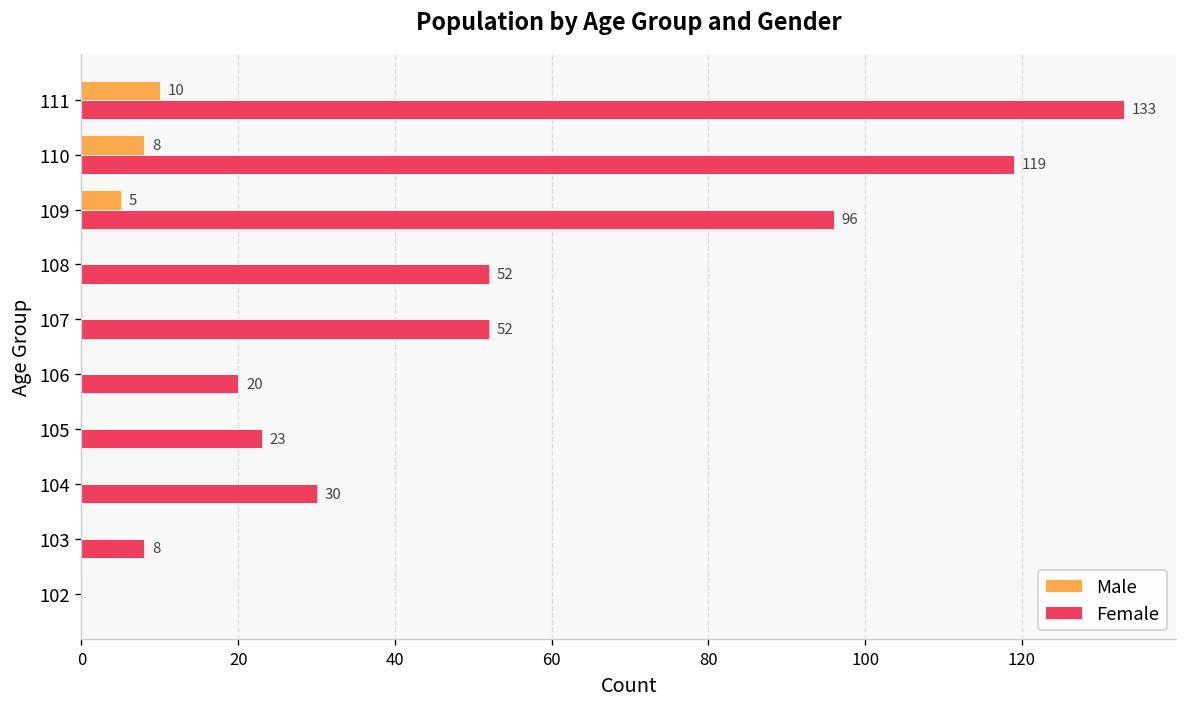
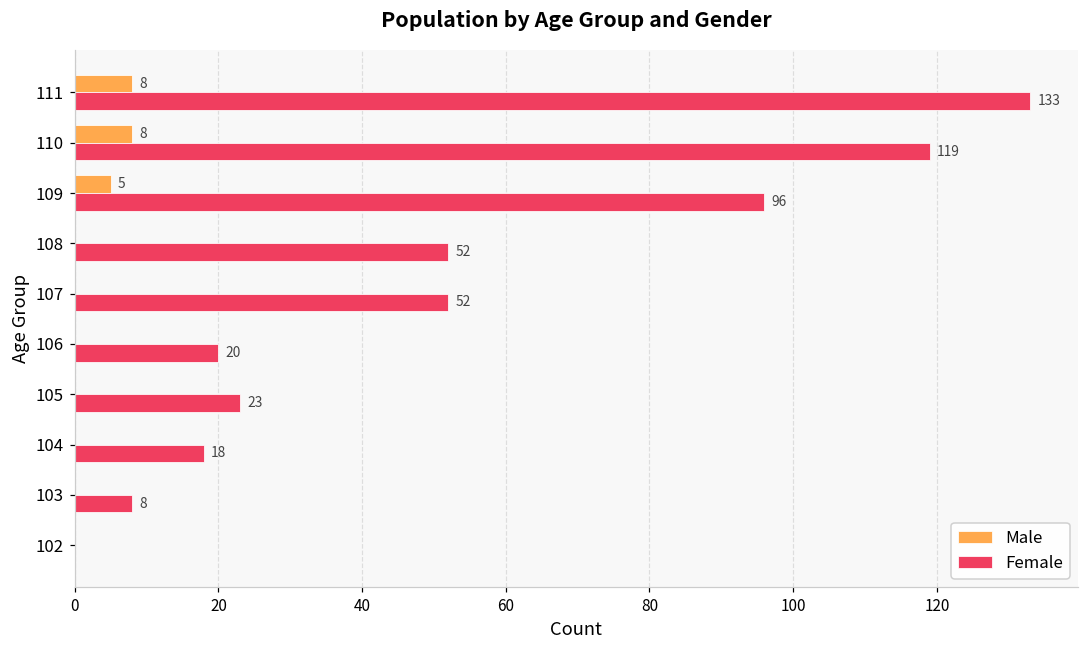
Male, 111: 10 -> 8
Female, 104: 30 -> 18
